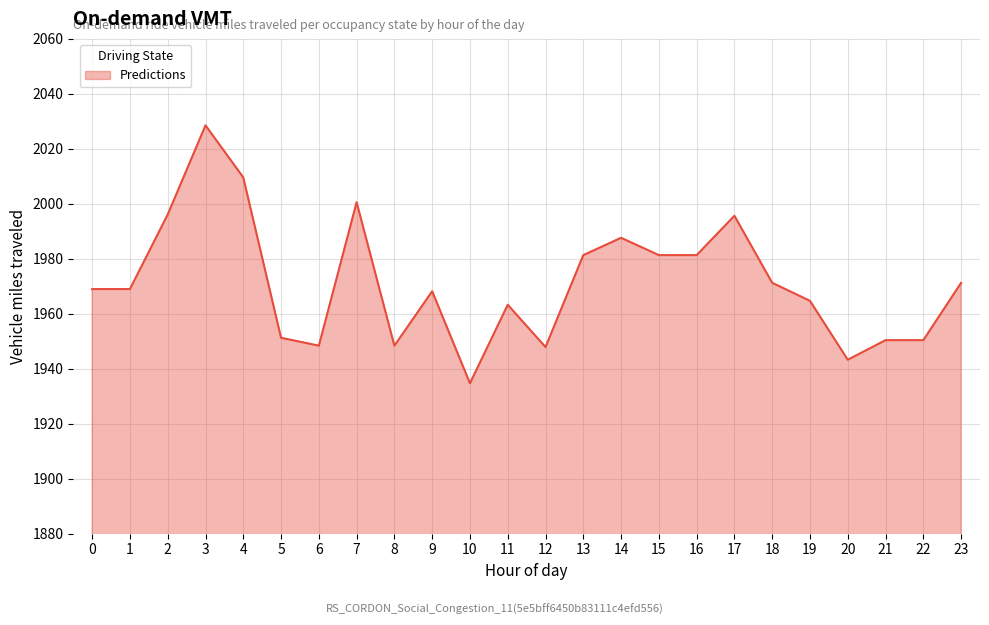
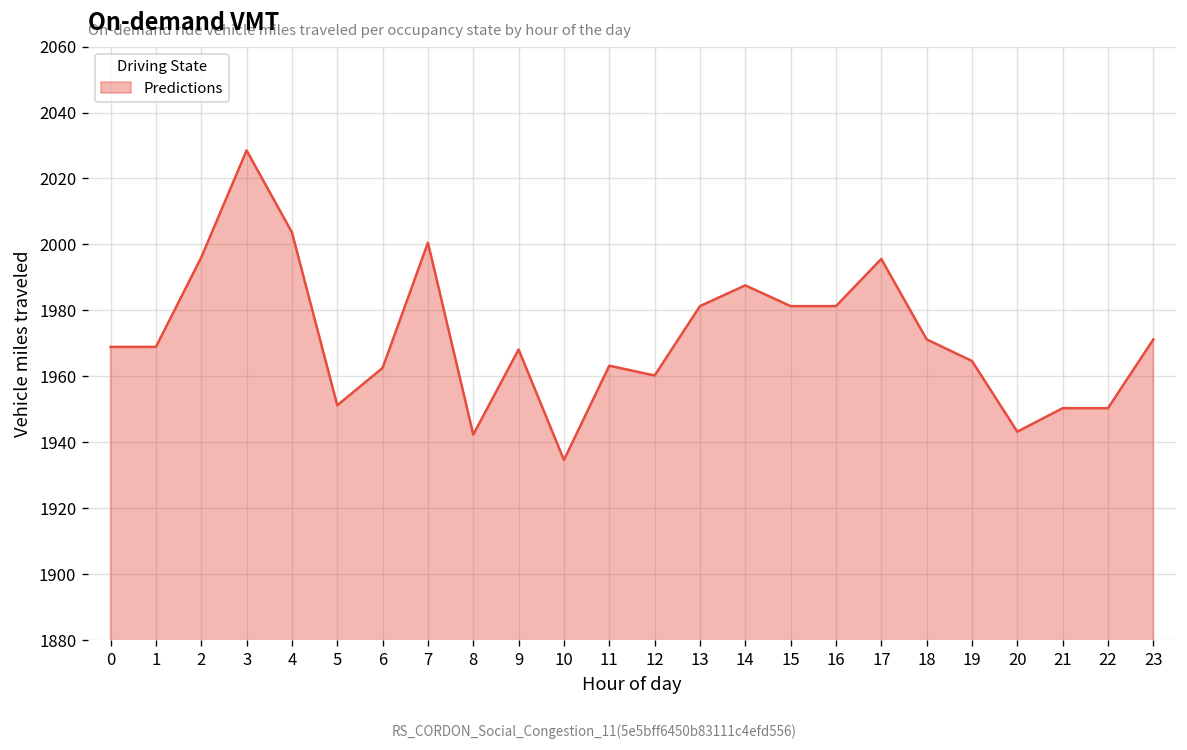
4: 2010 -> 2004
6: 1948 -> 1963
8: 1948 -> 1942
12: 1948 -> 1960
